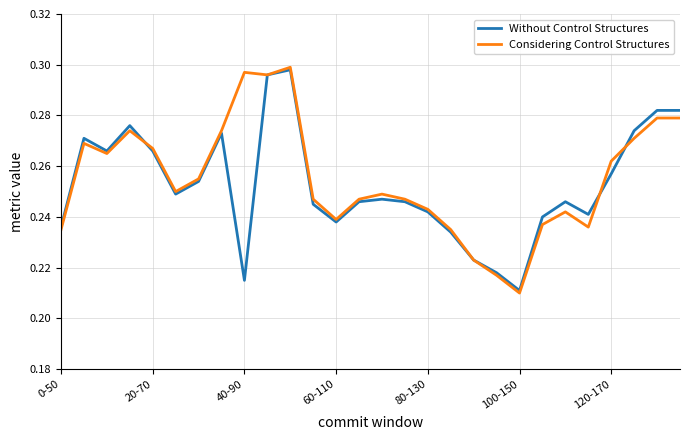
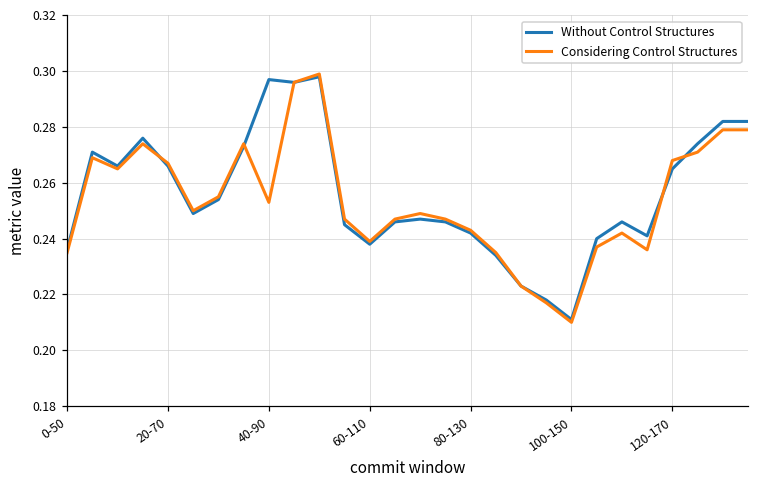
Without Control Structures, 40-90: 0.215 -> 0.297
Considering Control Structures, 40-90: 0.297 -> 0.253
Without Control Structures, 120-170: 0.257 -> 0.265
Considering Control Structures, 120-170: 0.262 -> 0.268
